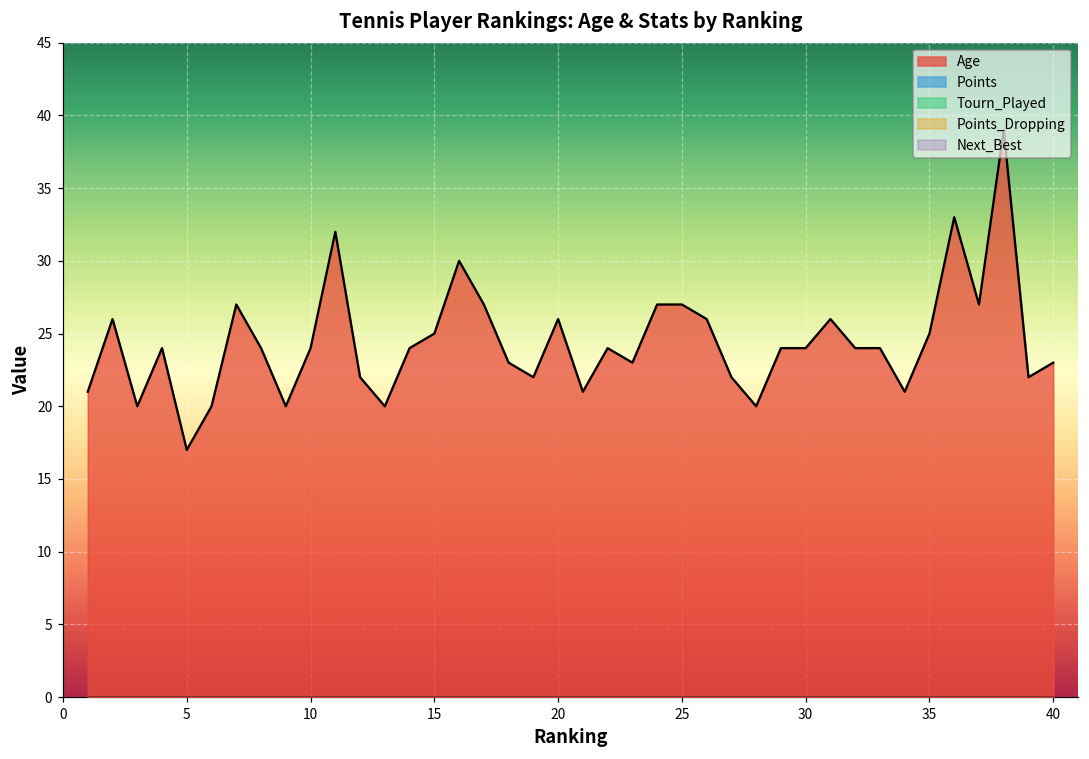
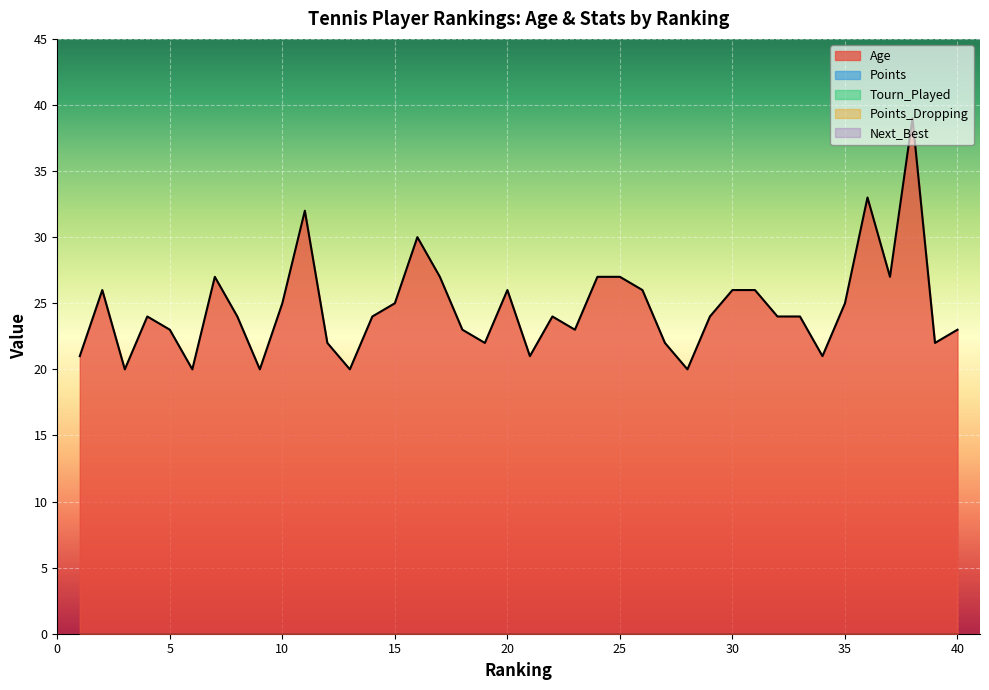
Age, 5: 17 -> 23
Age, 10: 24 -> 25
Age, 30: 24 -> 26
